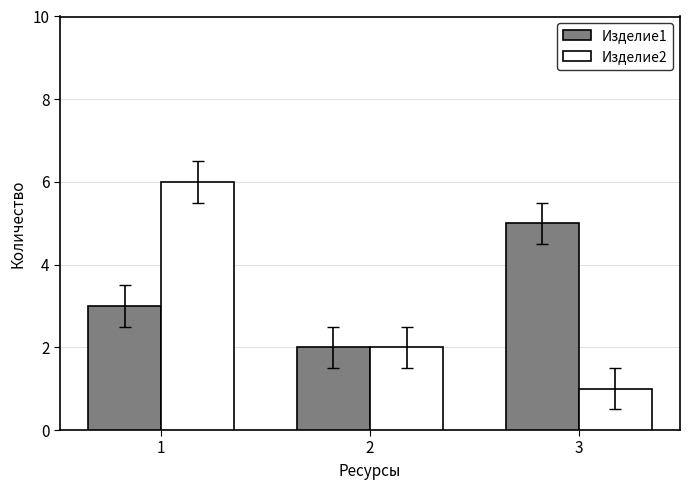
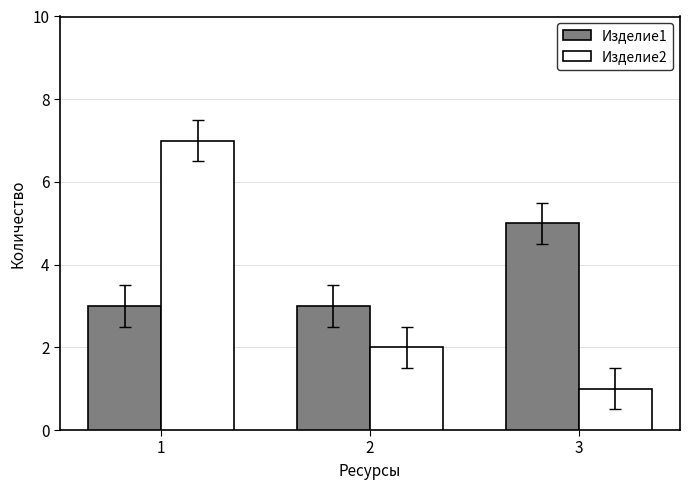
Изделие2, 1: 6 -> 7
Изделие1, 2: 2 -> 3
